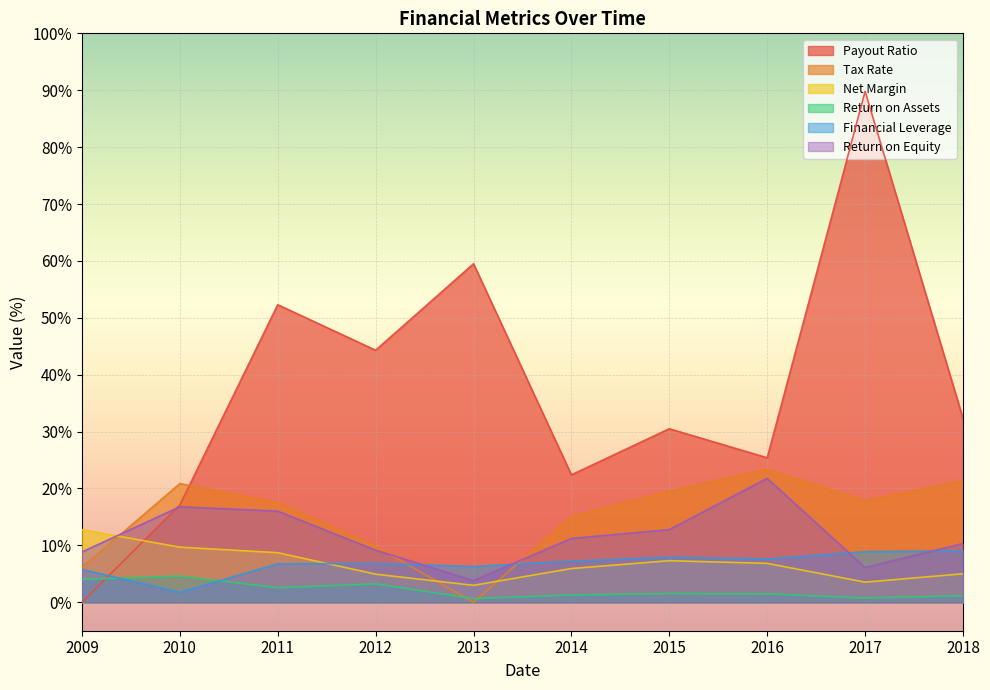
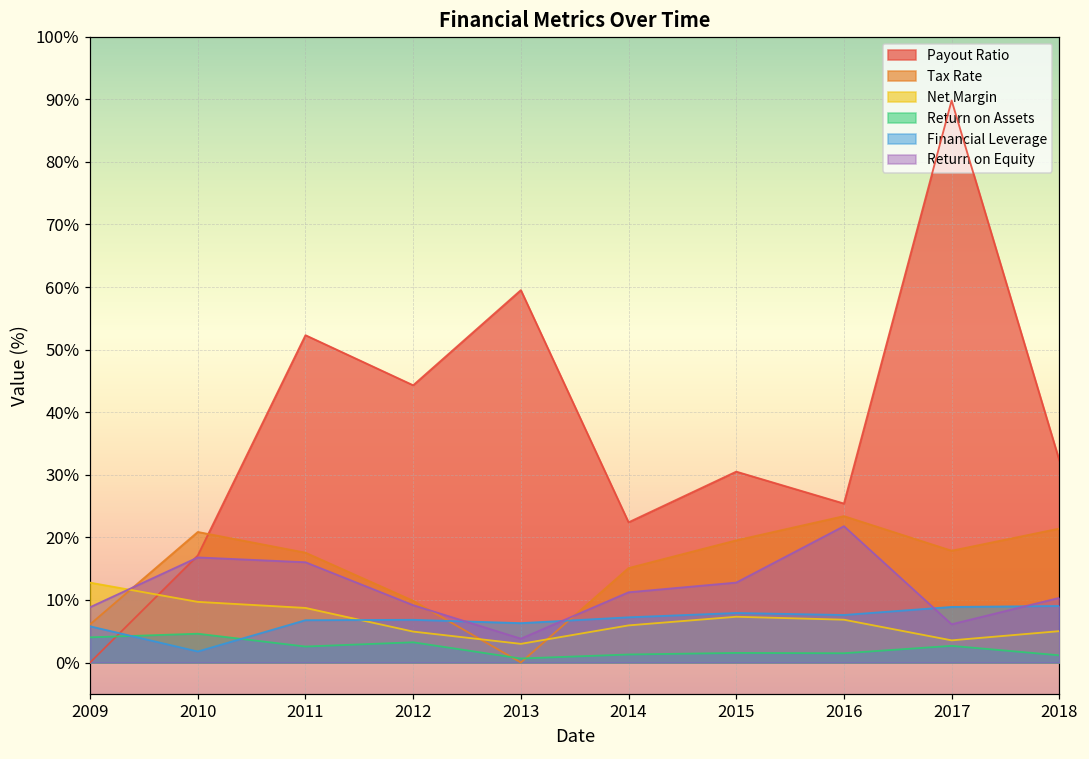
Return on Assets, 2017: 1% -> 3%
